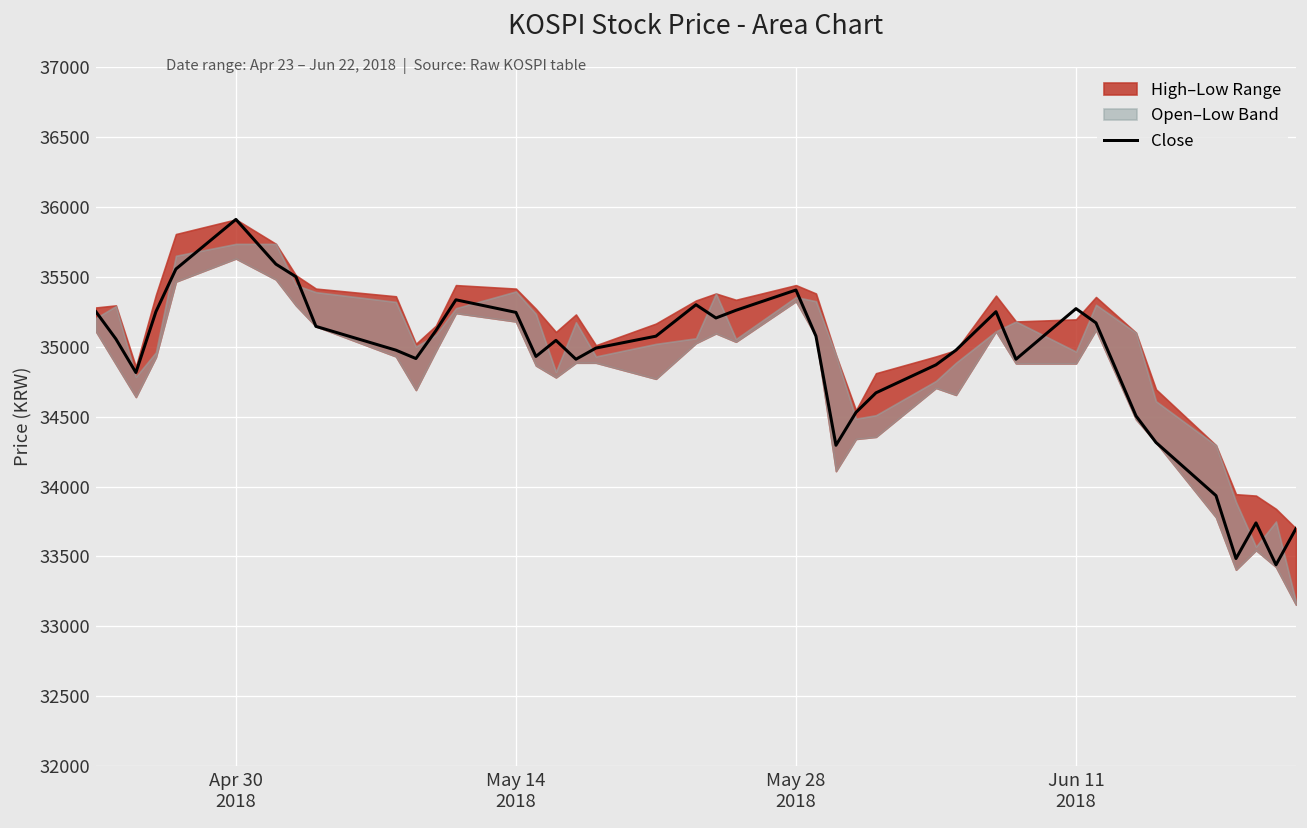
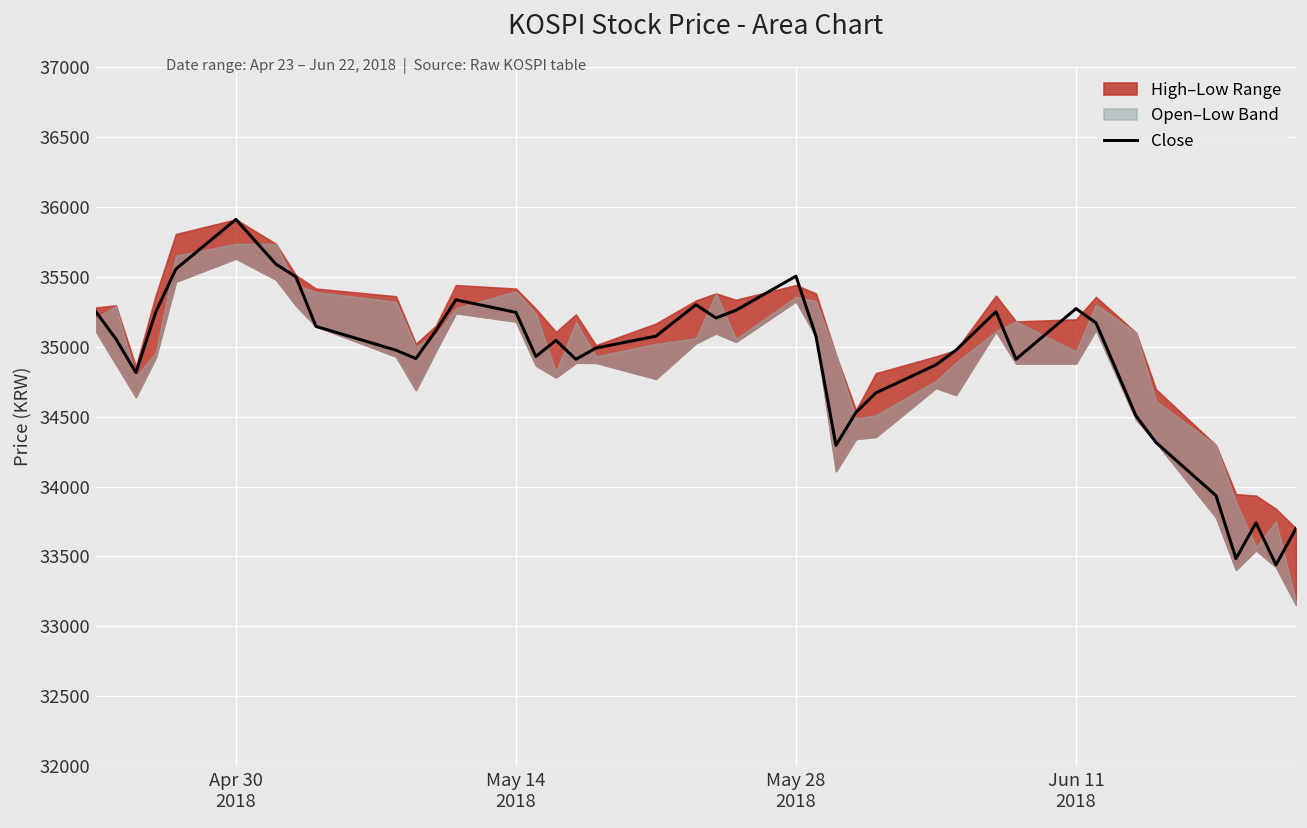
Close, May 28 2018: 35410 -> 35500
